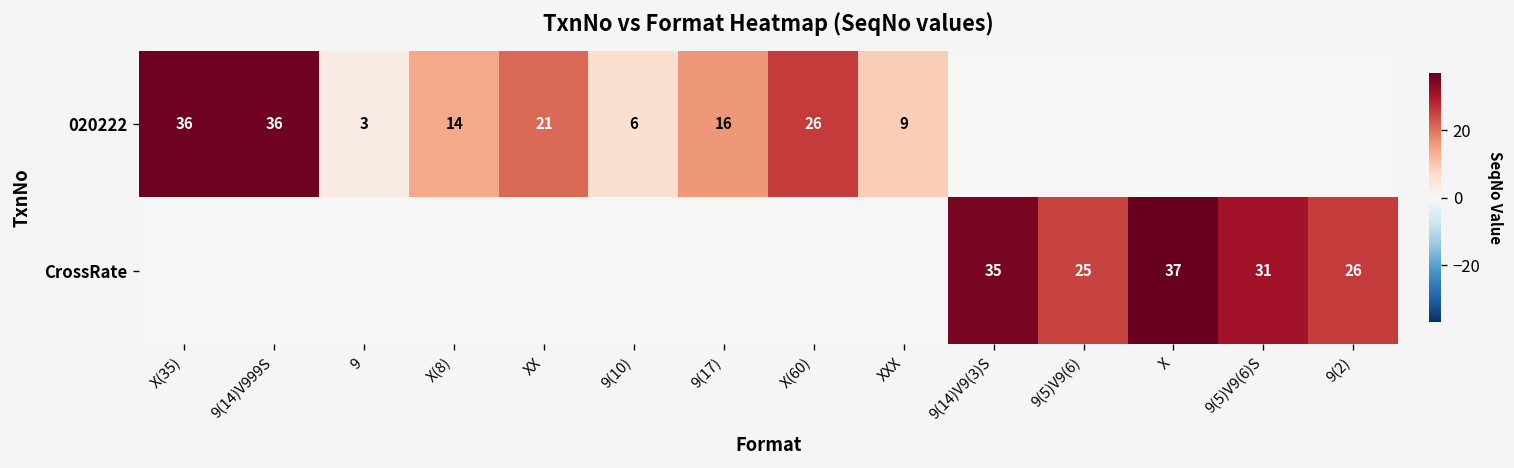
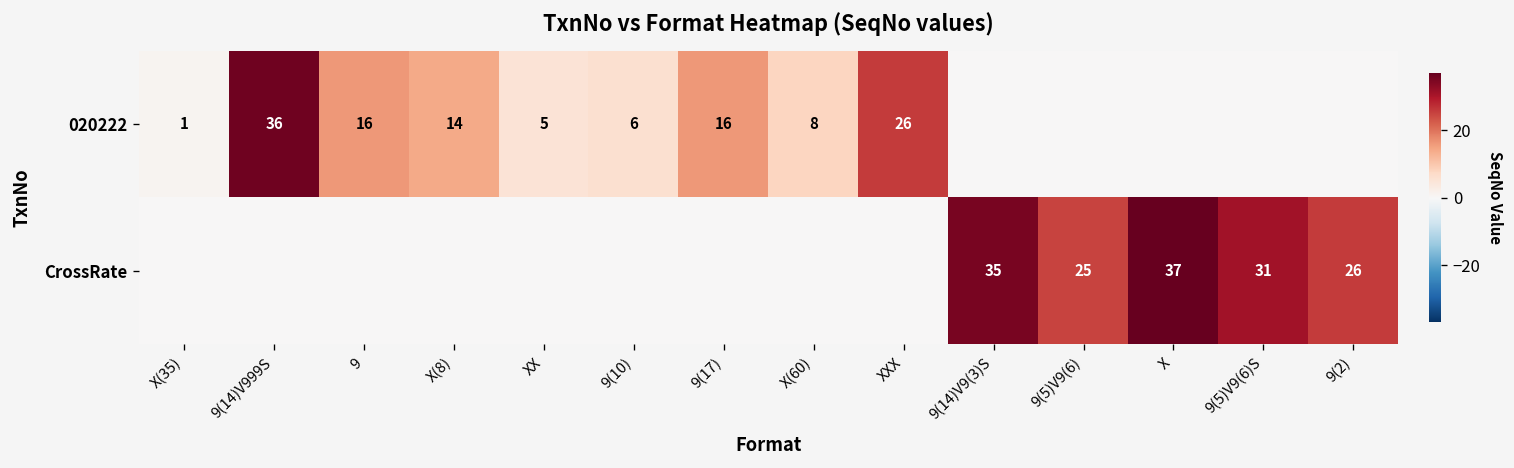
020222, X(35): 36 -> 1
020222, 9: 3 -> 16
020222, XX: 21 -> 5
020222, X(60): 26 -> 8
020222, XXX: 9 -> 26
